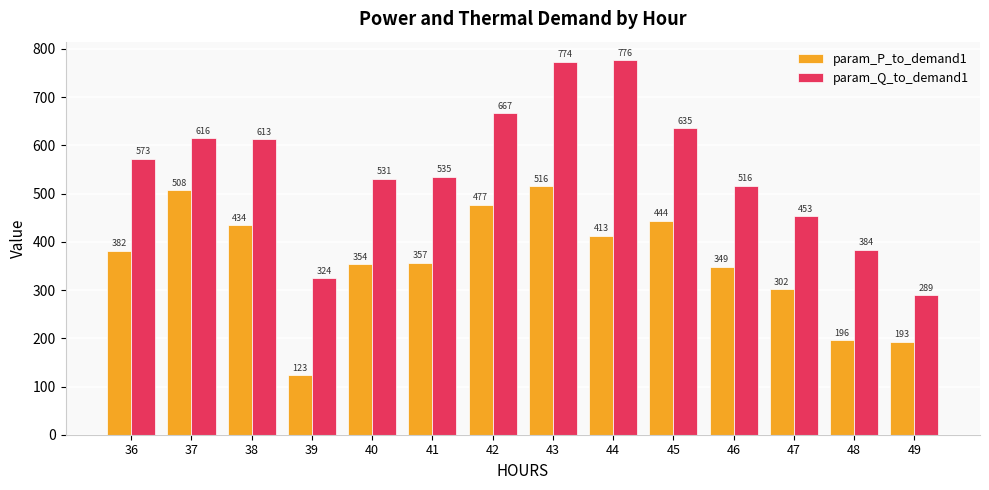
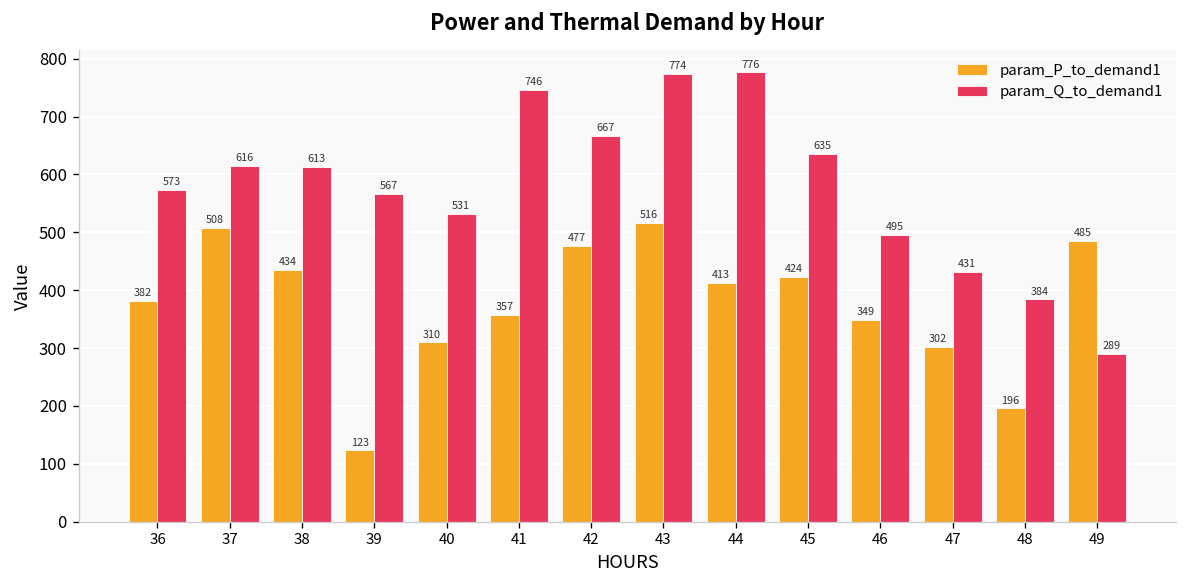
param_Q_to_demand1, 39: 324 -> 567
param_P_to_demand1, 40: 354 -> 310
param_Q_to_demand1, 41: 535 -> 746
param_P_to_demand1, 45: 444 -> 424
param_Q_to_demand1, 46: 516 -> 495
param_Q_to_demand1, 47: 453 -> 431
param_P_to_demand1, 49: 193 -> 485
